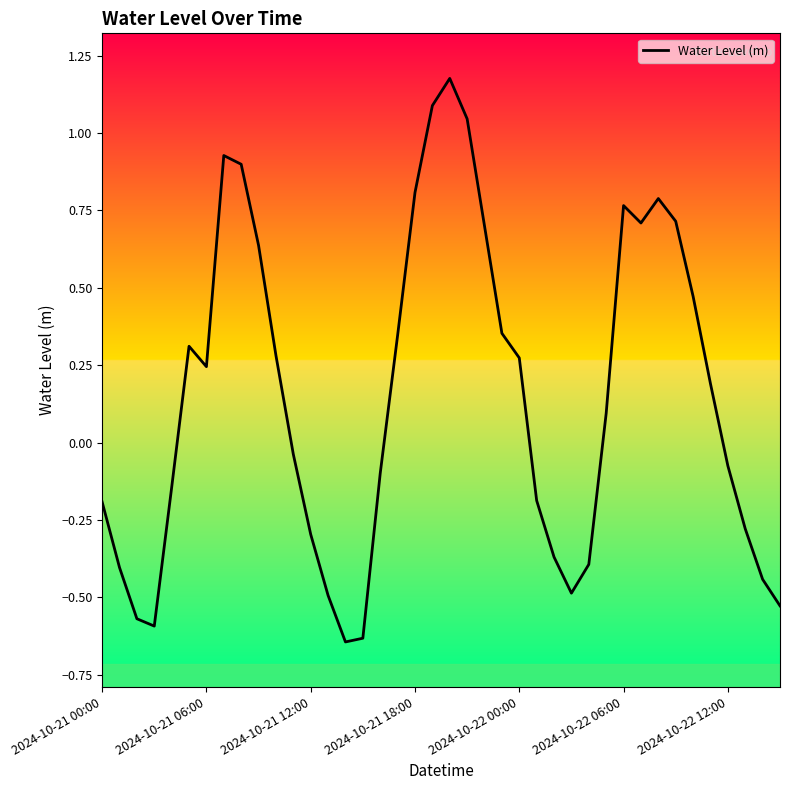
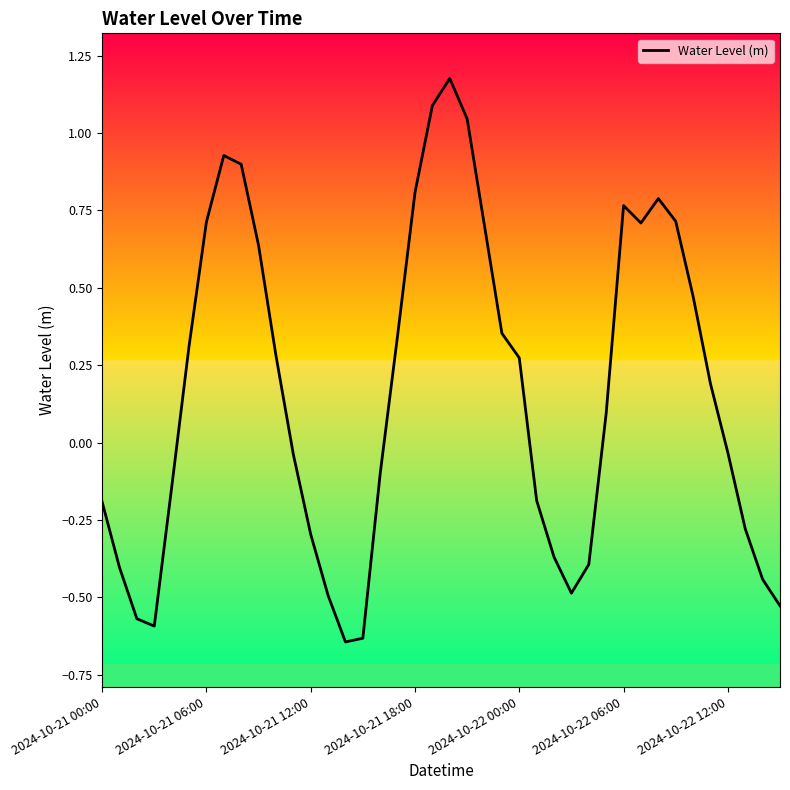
Water Level (m), 2024-10-21 06:00: 0.25 -> 0.71
Water Level (m), 2024-10-22 12:00: -0.08 -> -0.03
